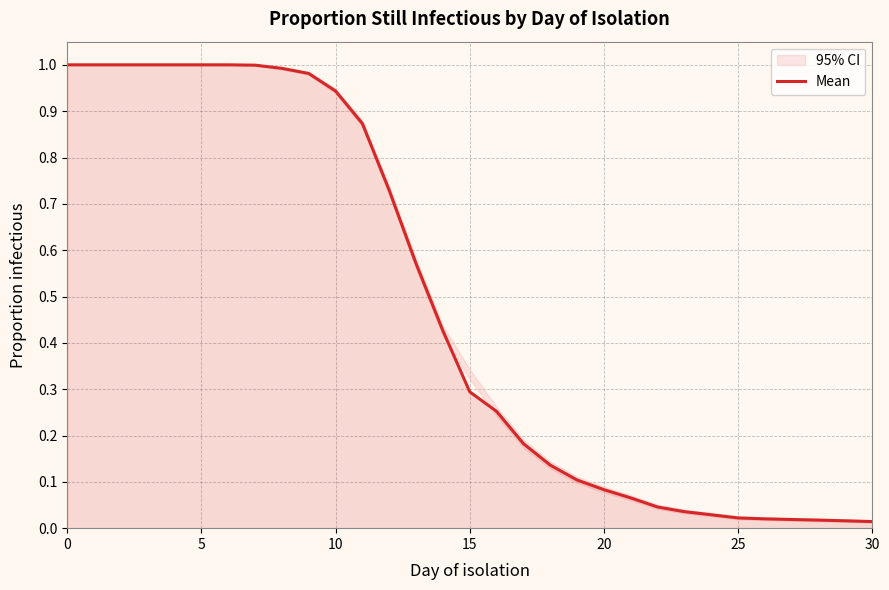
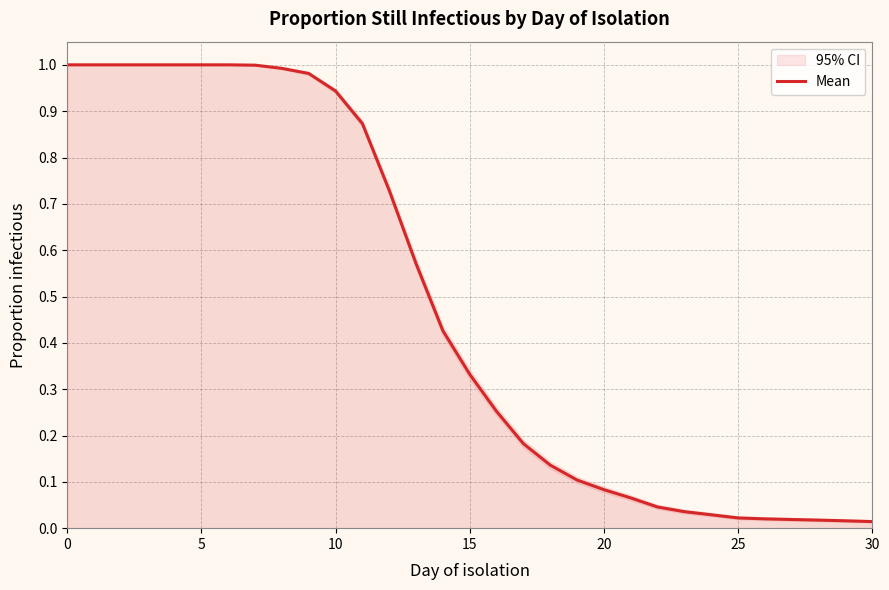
Mean, 15: 0.29 -> 0.33
